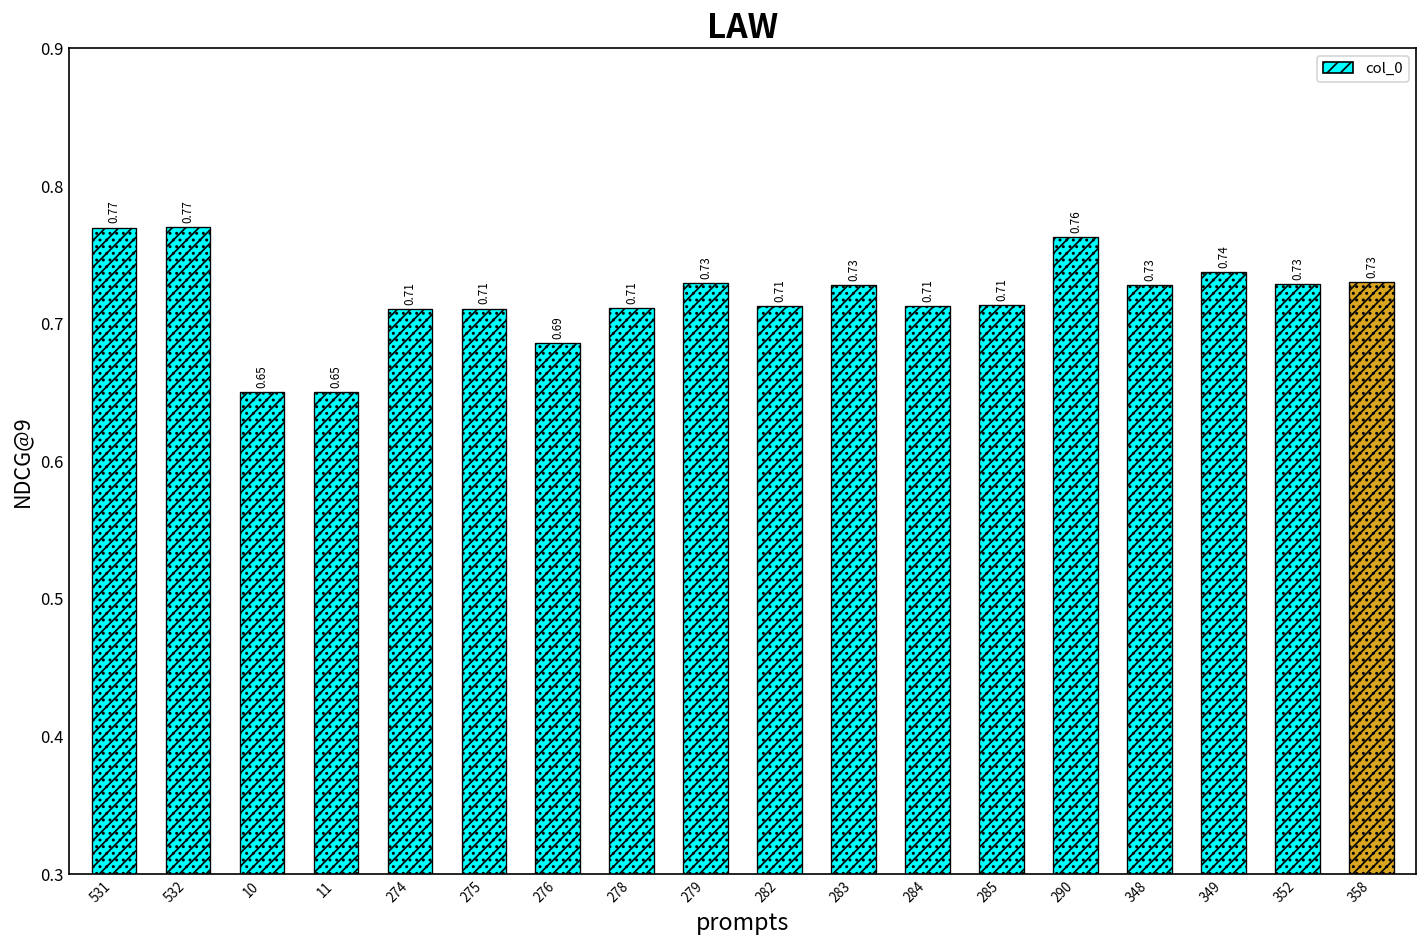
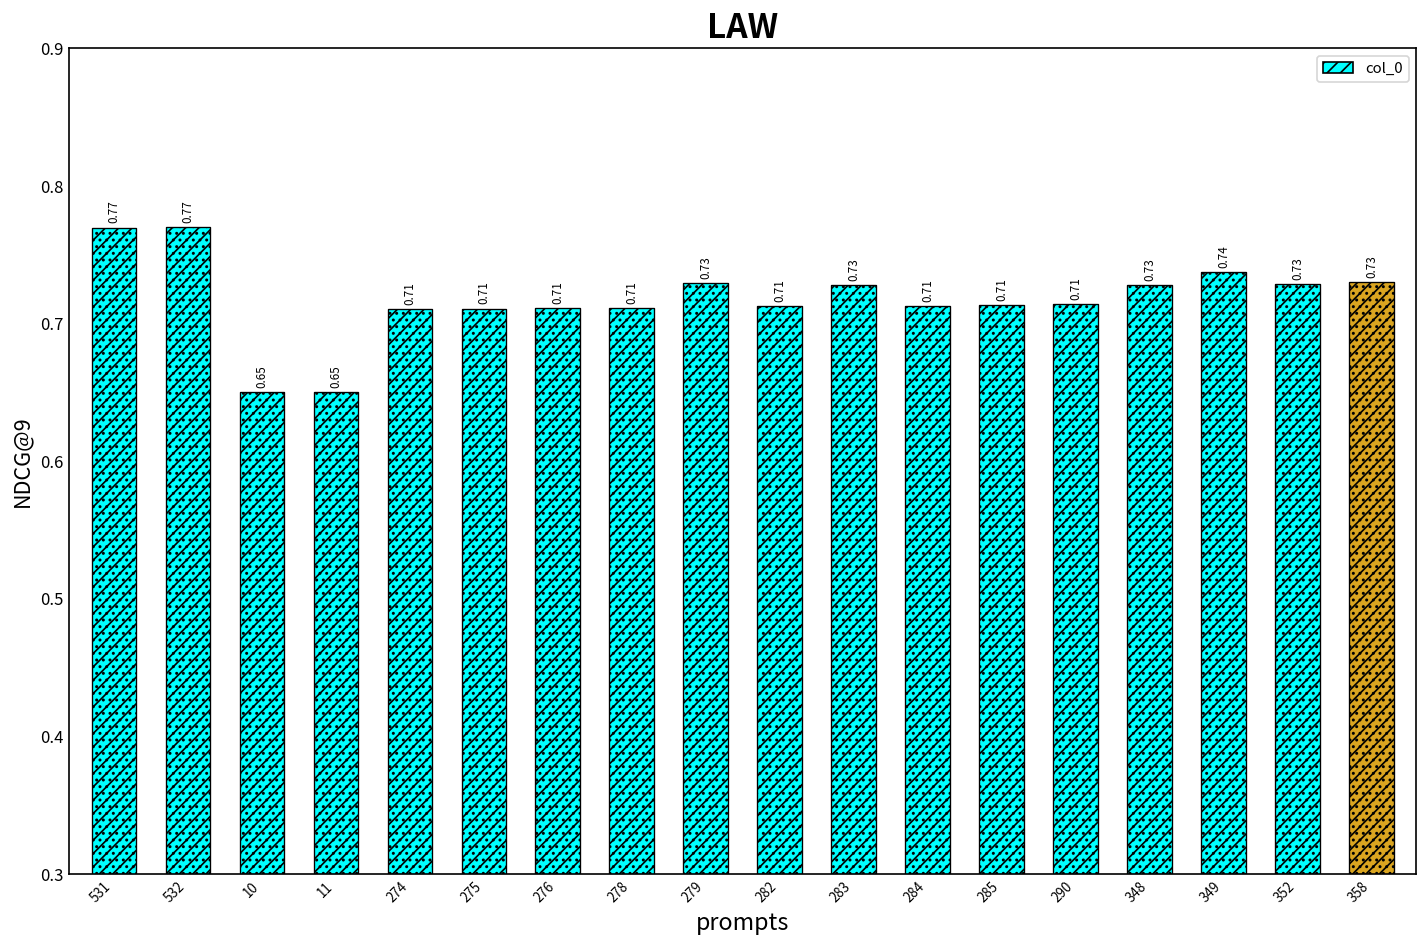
276: 0.69 -> 0.71
290: 0.76 -> 0.71
